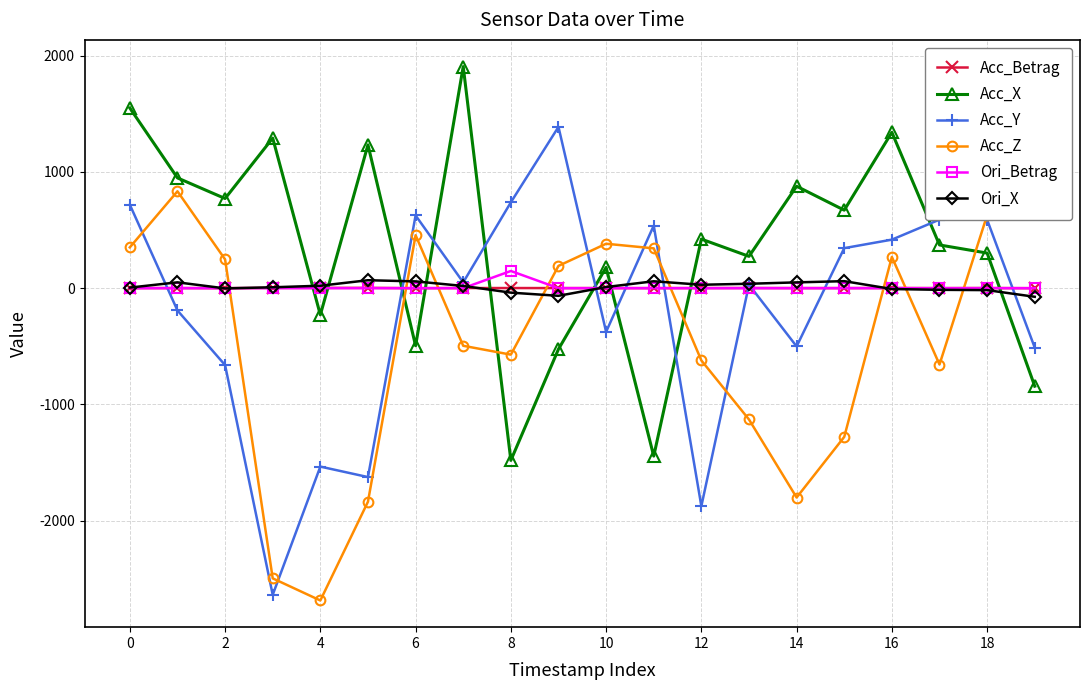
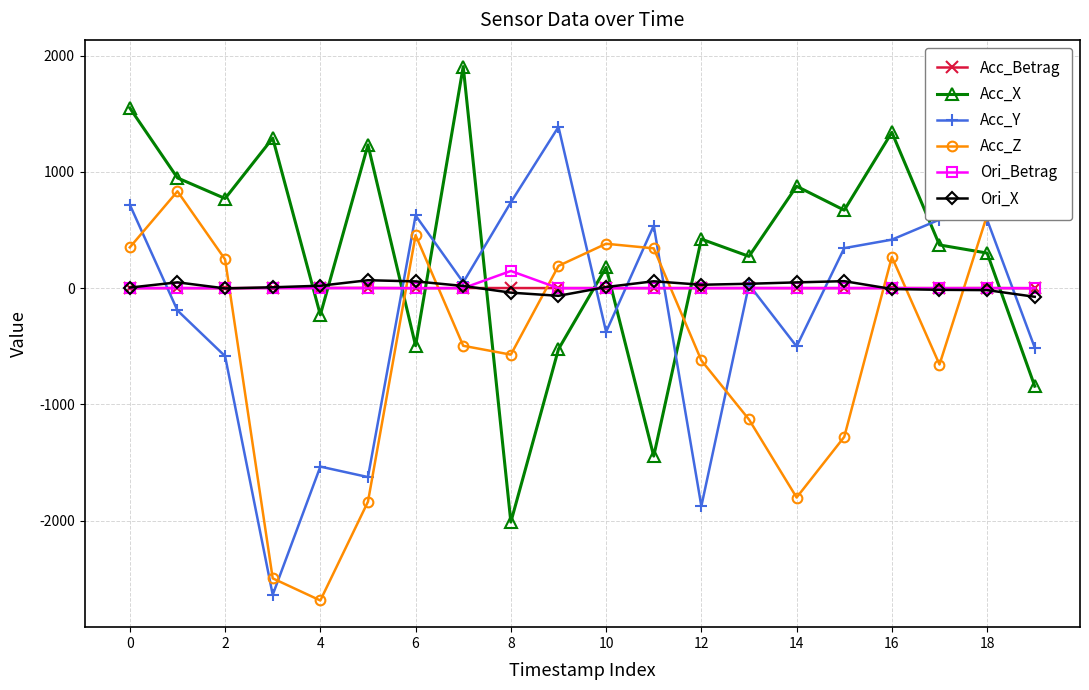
Acc_Y, 2: -660 -> -590
Acc_X, 8: -1480 -> -2010
